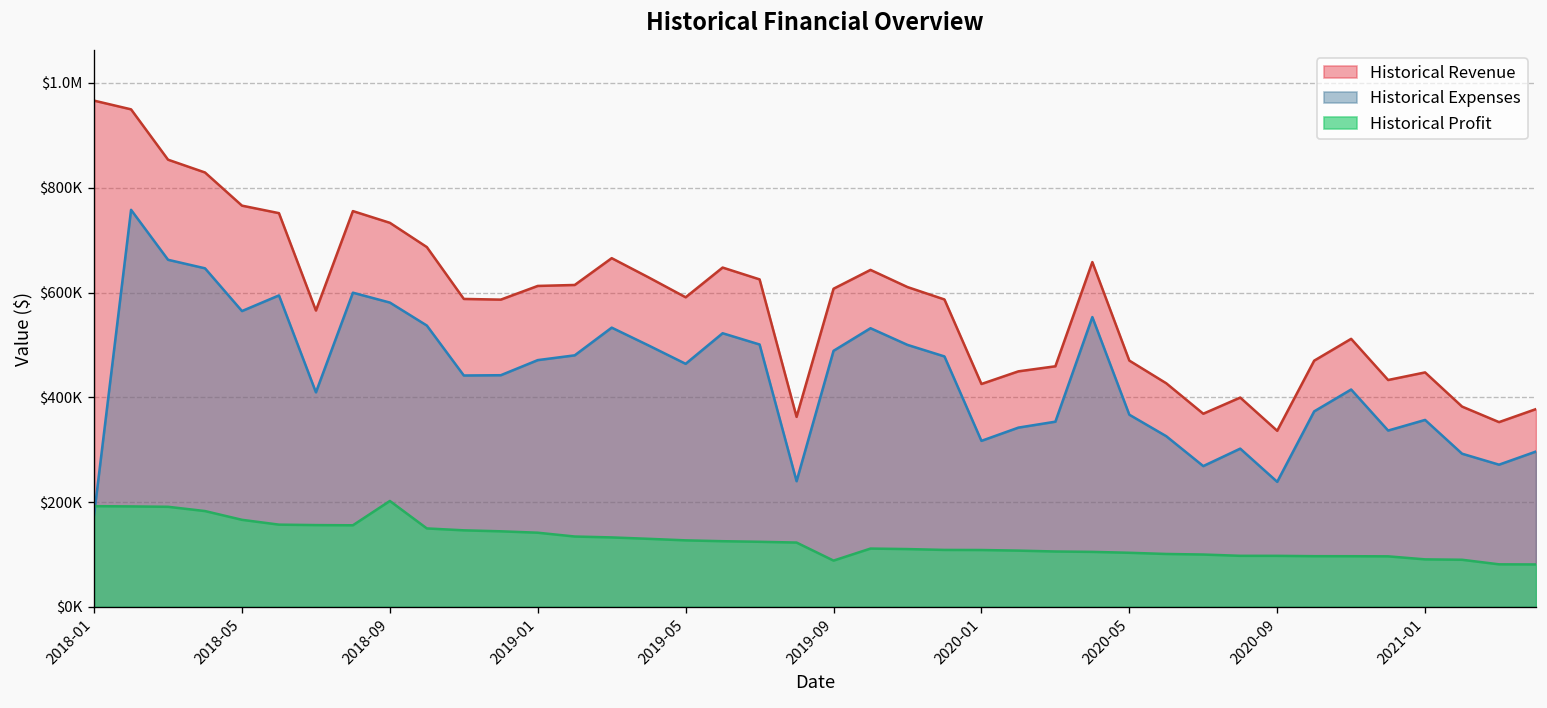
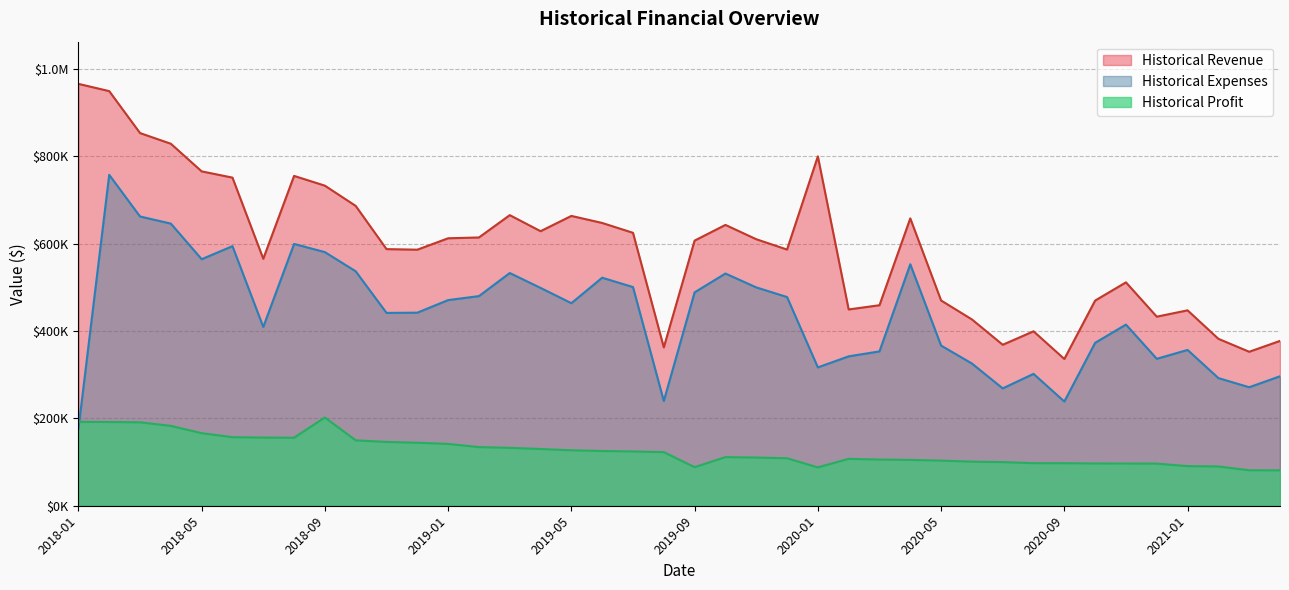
Historical Revenue, 2019-05: $590000 -> $660000
Historical Revenue, 2020-01: $430000 -> $800000
Historical Profit, 2020-01: $110000 -> $90000
